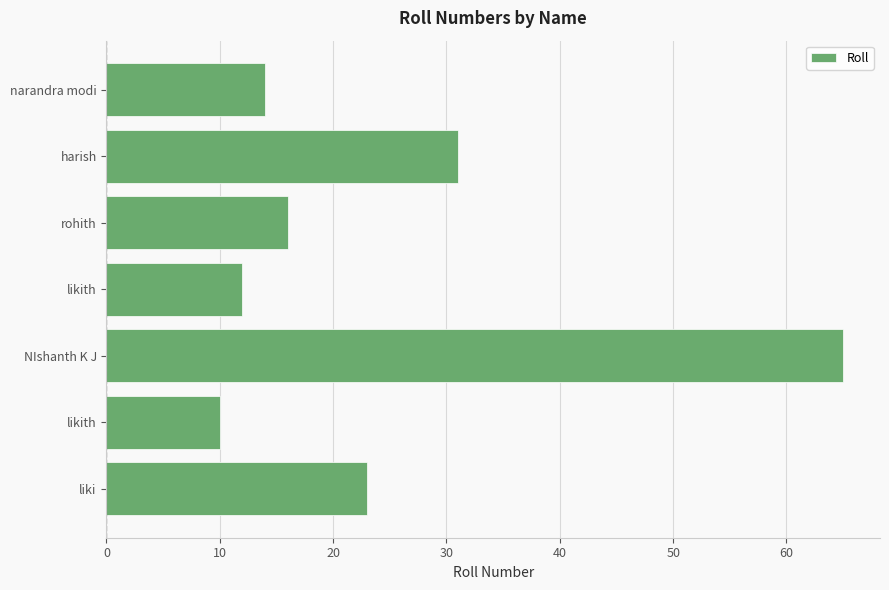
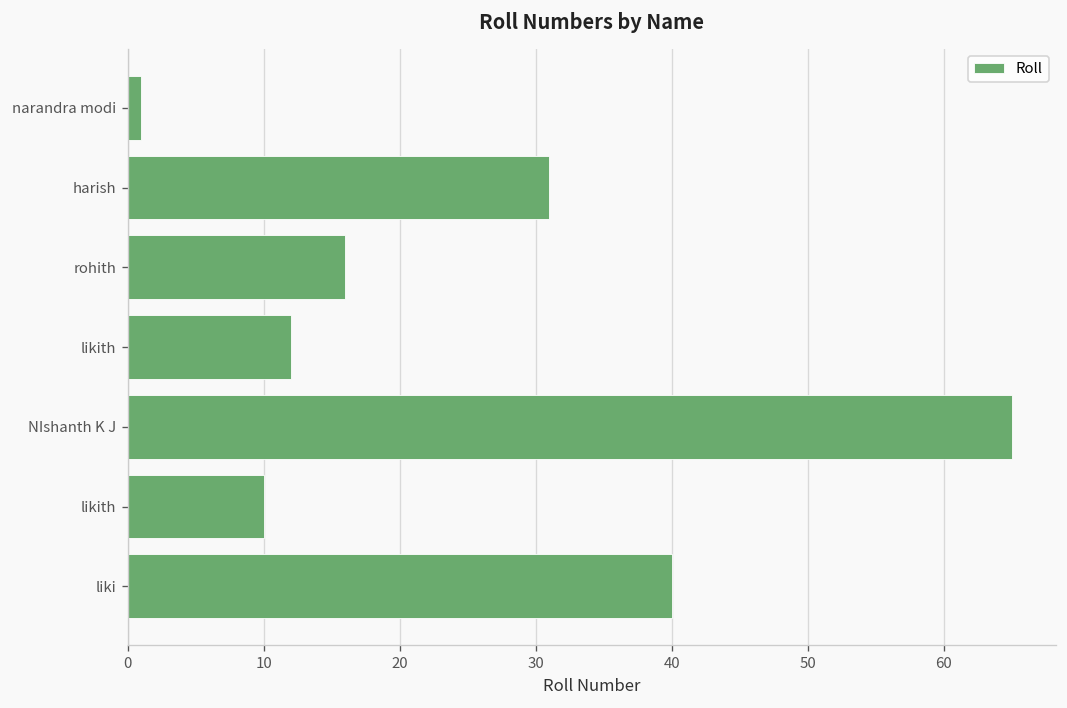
narandra modi: 14 -> 1
liki: 23 -> 40
